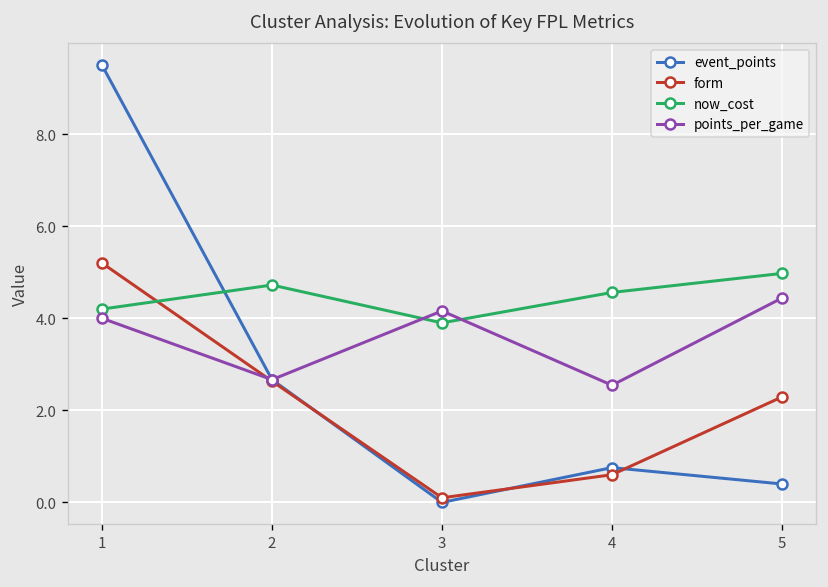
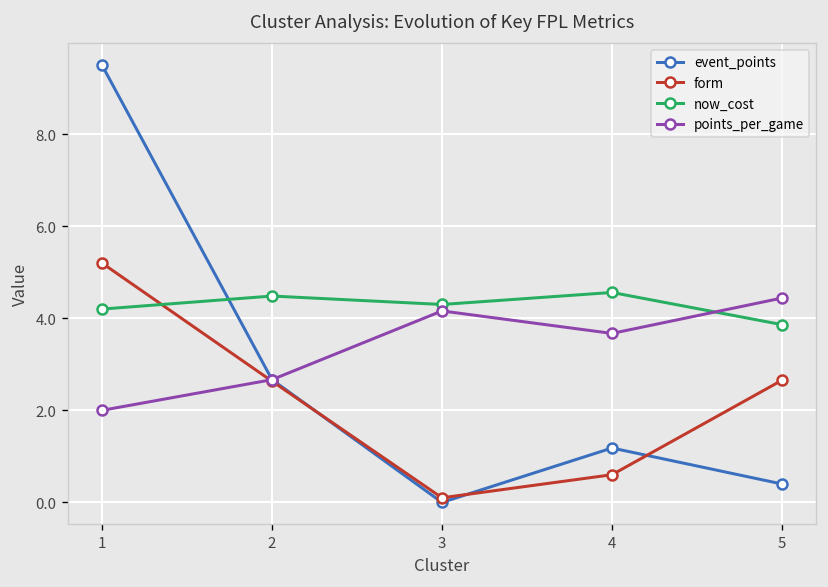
points_per_game, 1: 4 -> 2
now_cost, 2: 4.7 -> 4.5
now_cost, 3: 3.9 -> 4.3
event_points, 4: 0.8 -> 1.2
points_per_game, 4: 2.5 -> 3.7
form, 5: 2.3 -> 2.7
now_cost, 5: 5.0 -> 3.9
